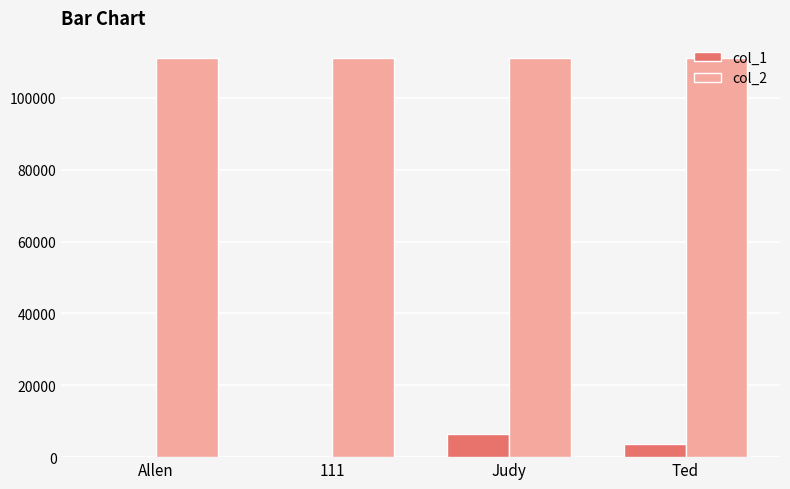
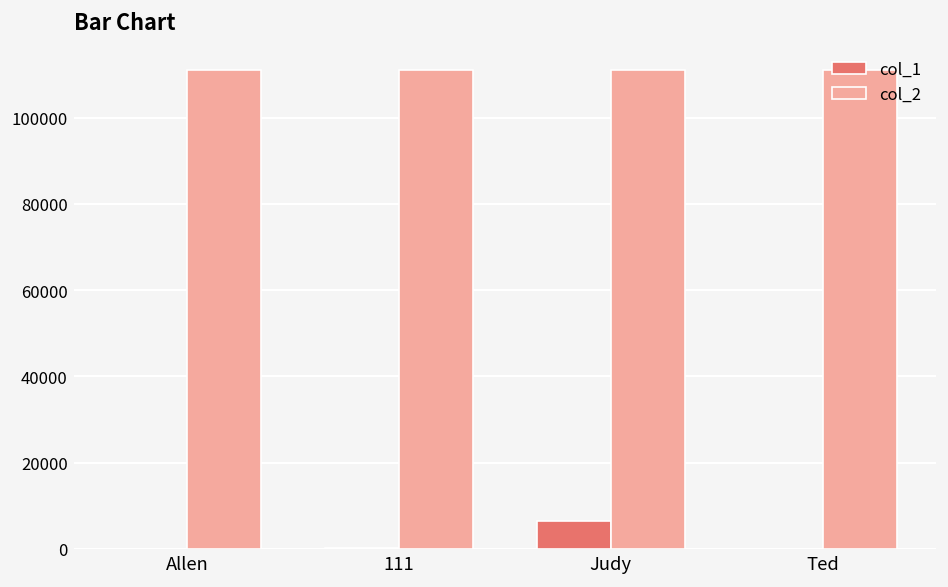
col_1, Ted: 4000 -> 0
